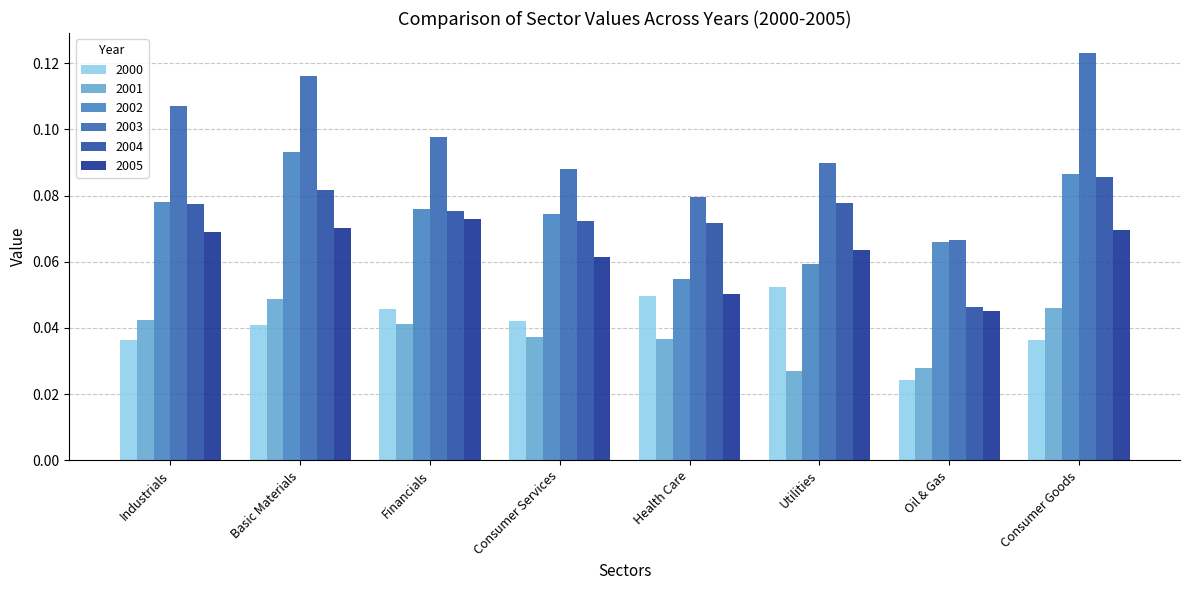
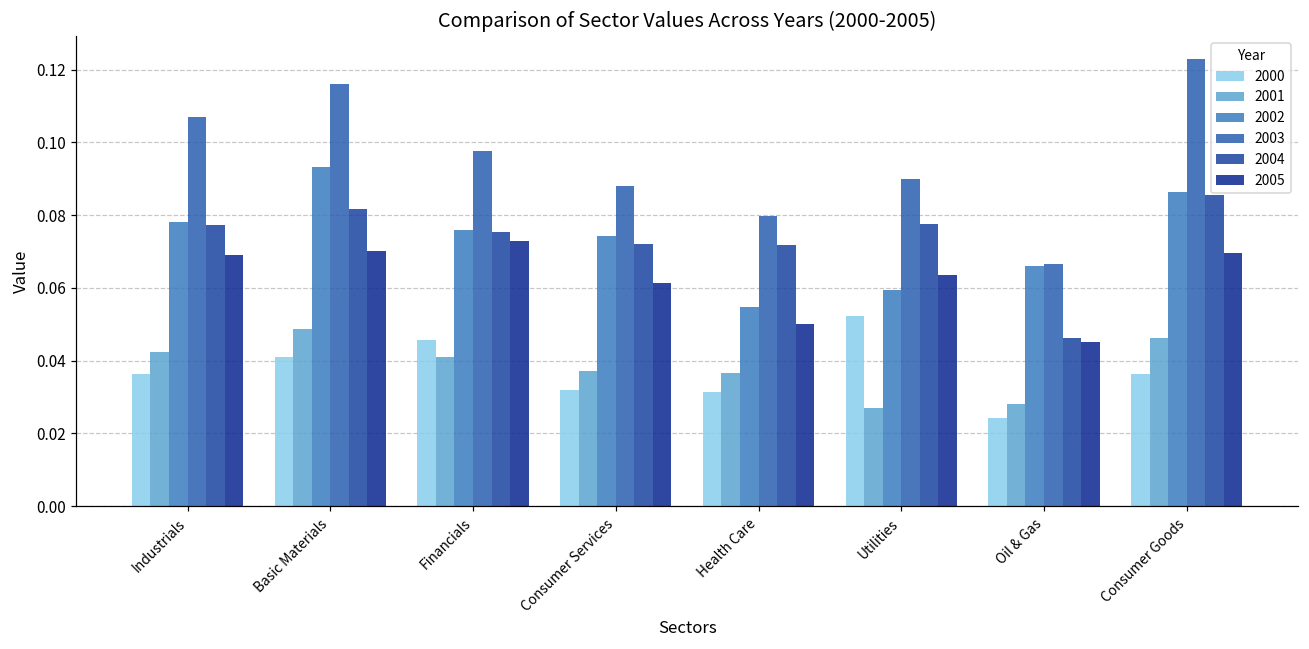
2000, Consumer Services: 0.042 -> 0.032
2000, Health Care: 0.050 -> 0.031
